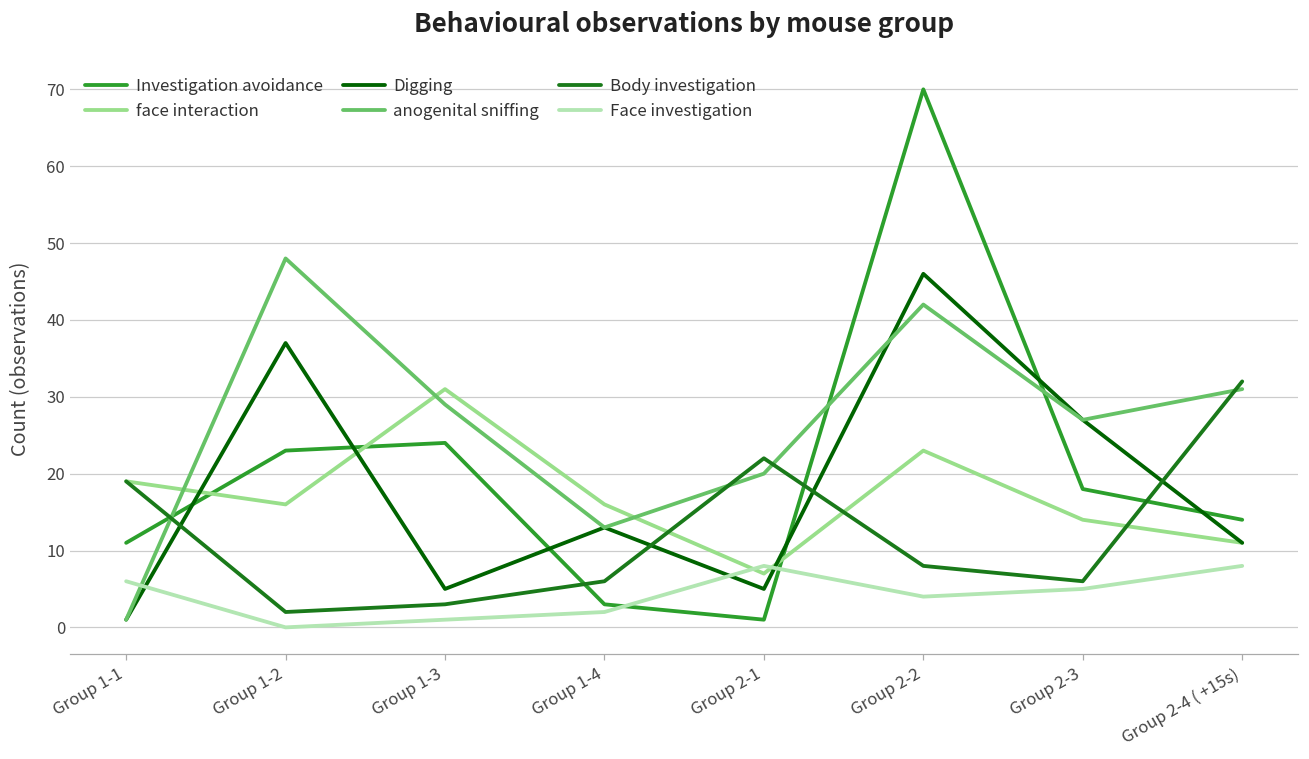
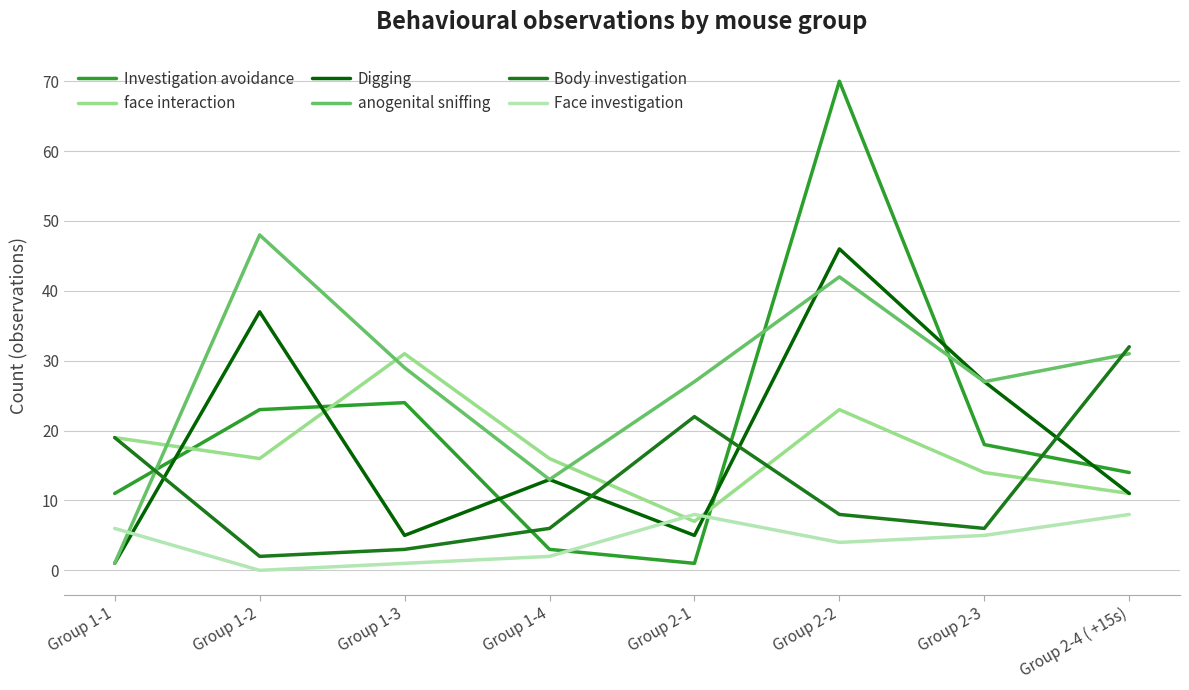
anogenital sniffing, Group 2-1: 20 -> 27
